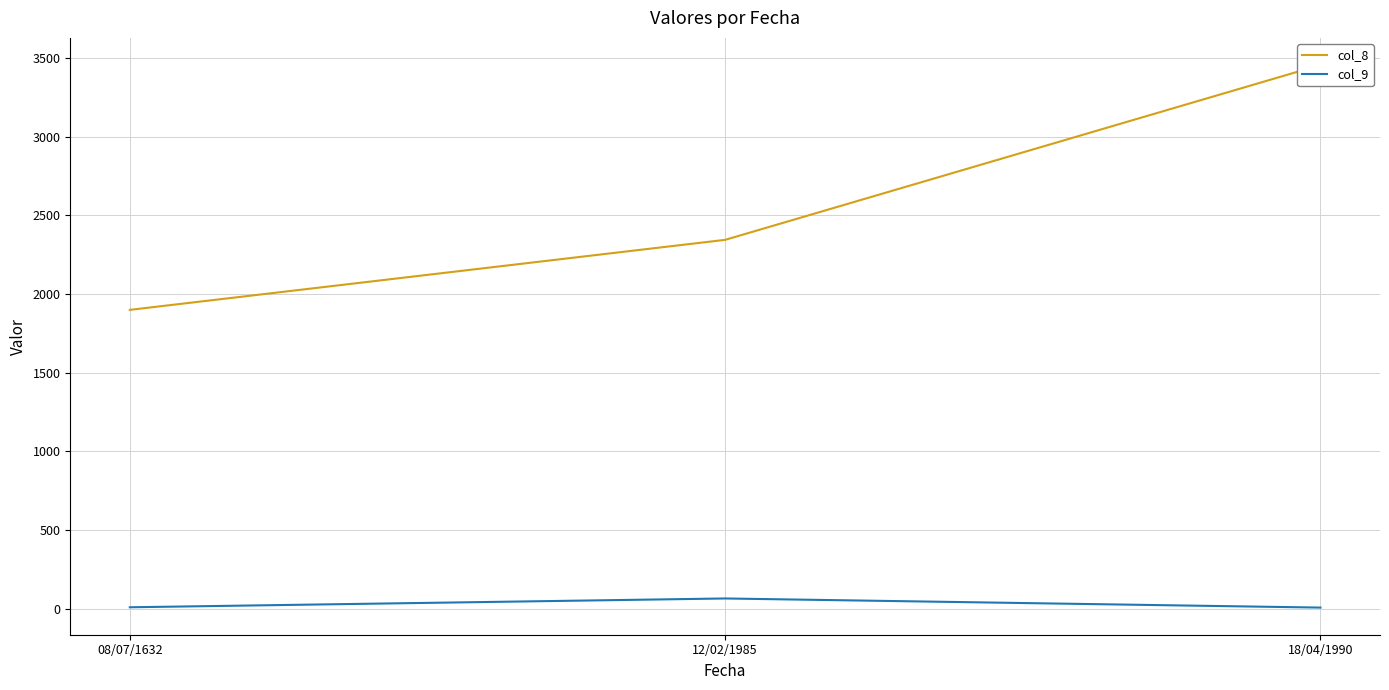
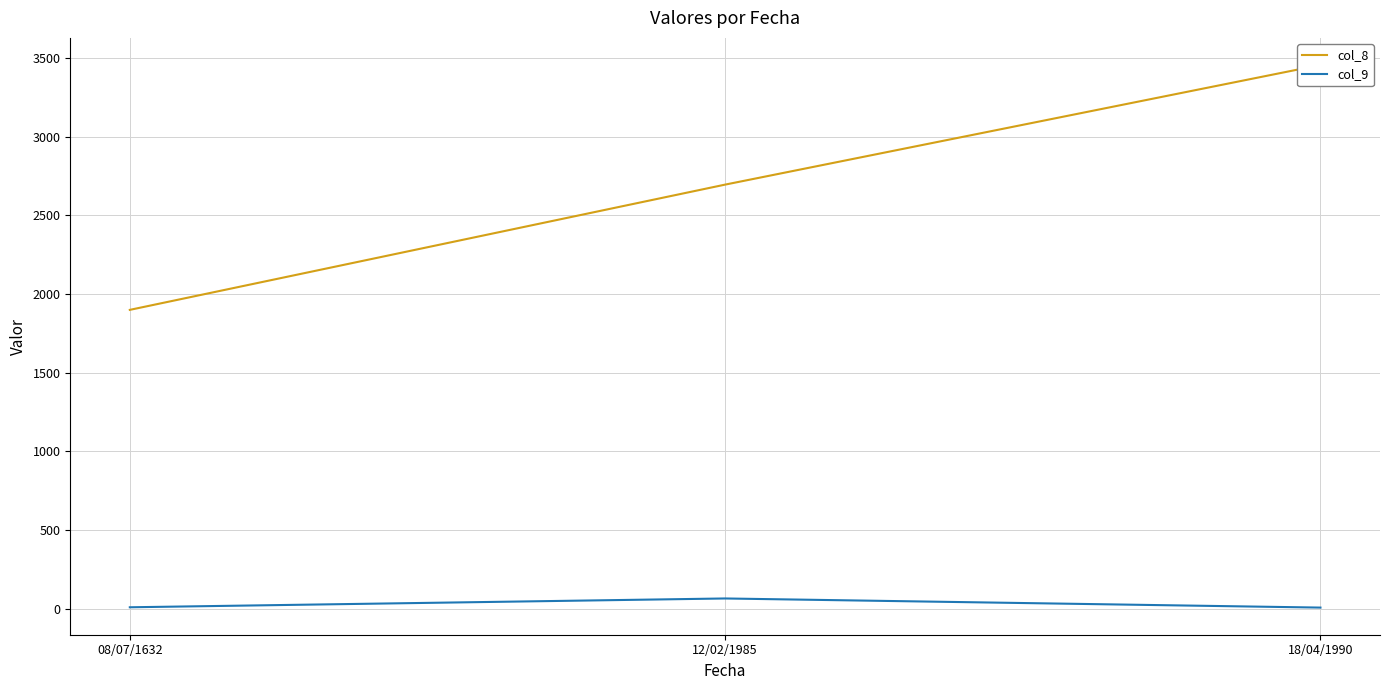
col_8, 12/02/1985: 2350 -> 2700
